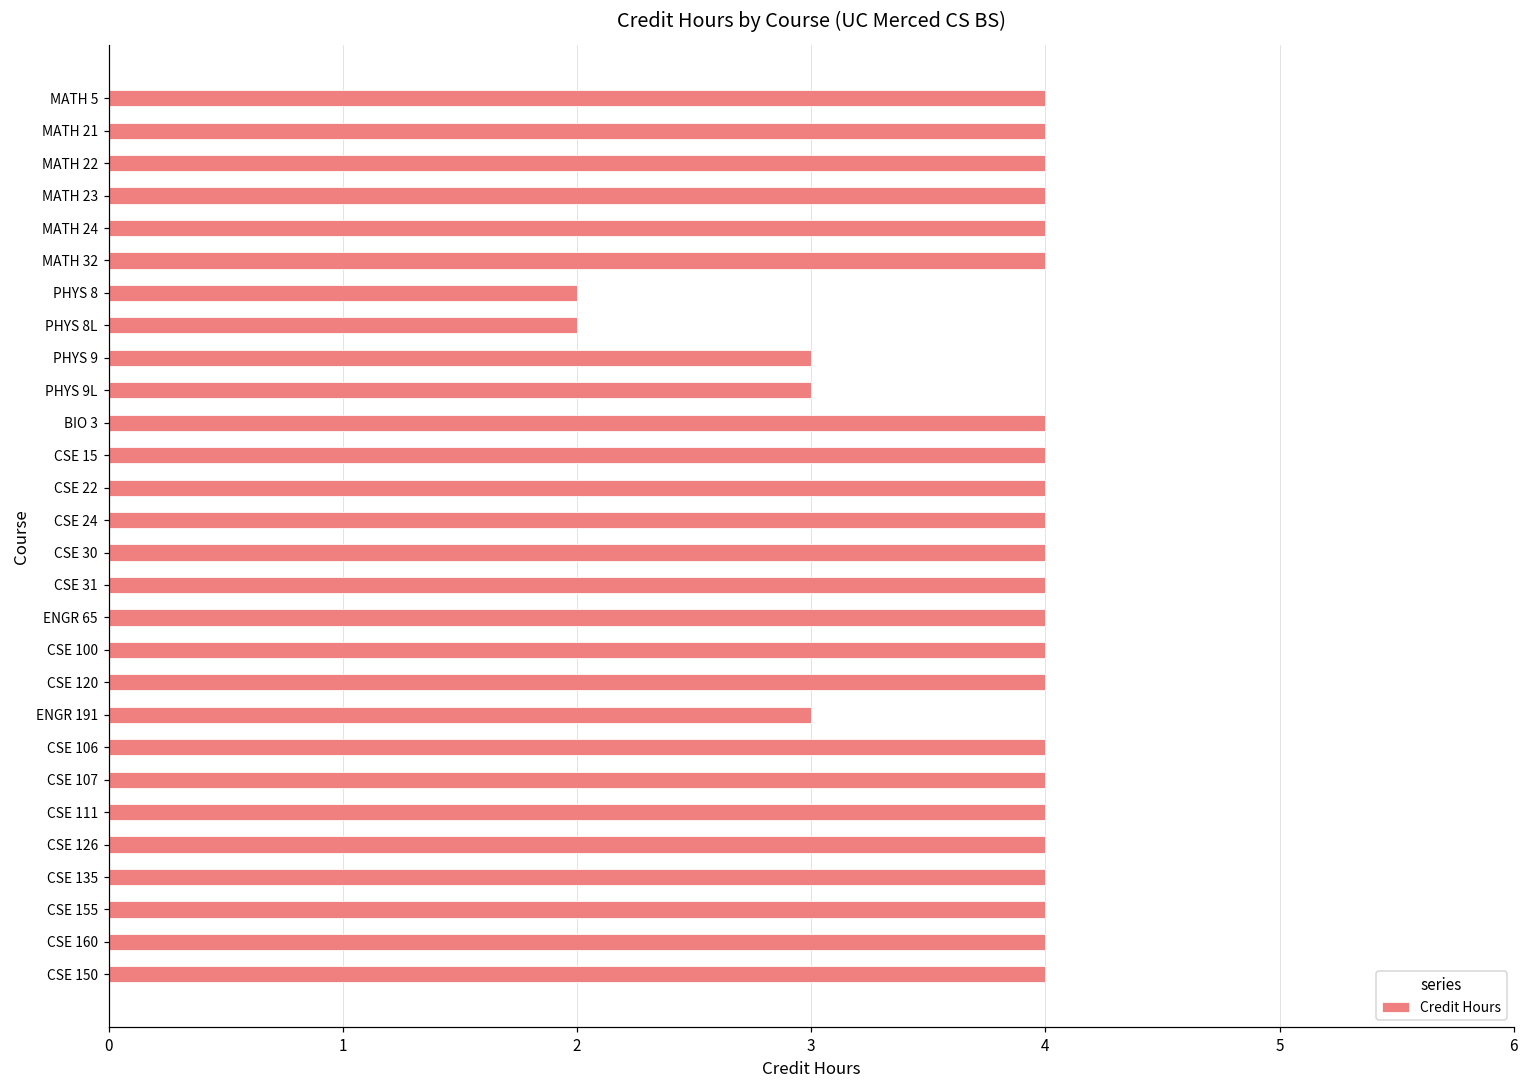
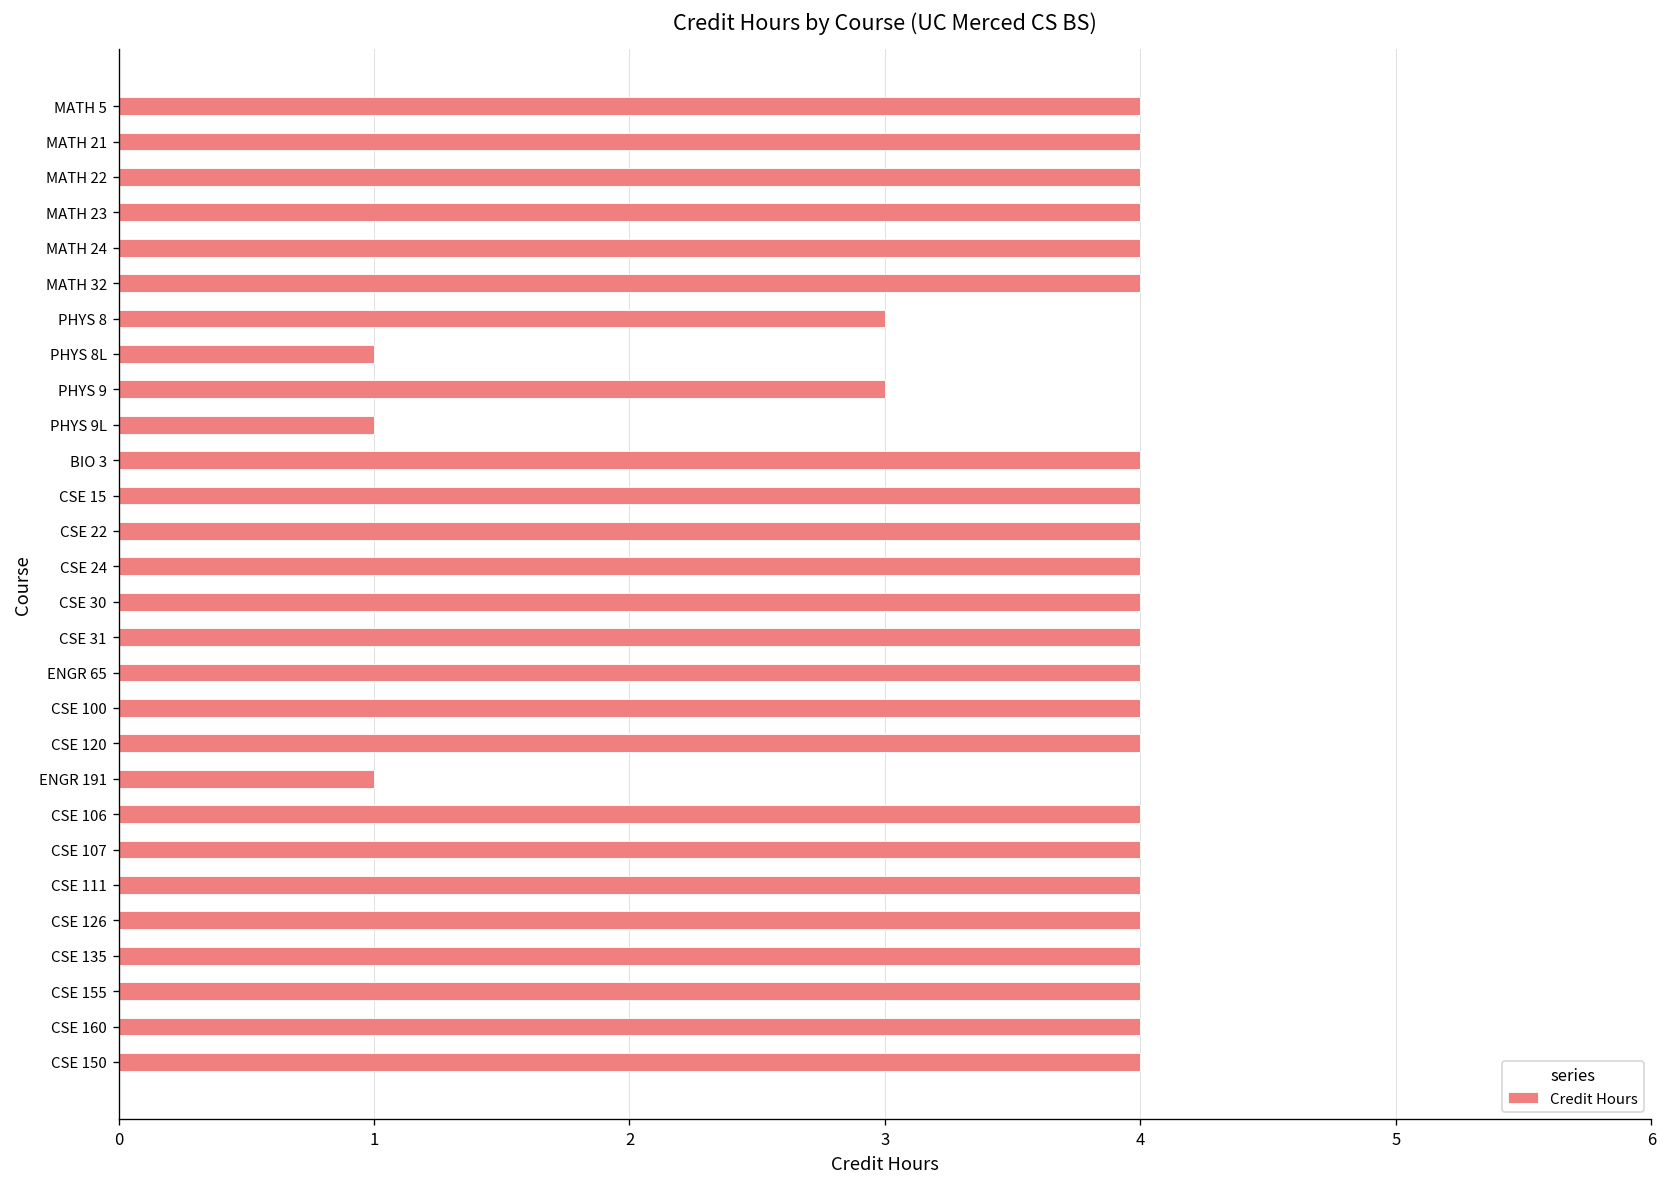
PHYS 8: 2 -> 3
PHYS 8L: 2 -> 1
PHYS 9L: 3 -> 1
ENGR 191: 3 -> 1
